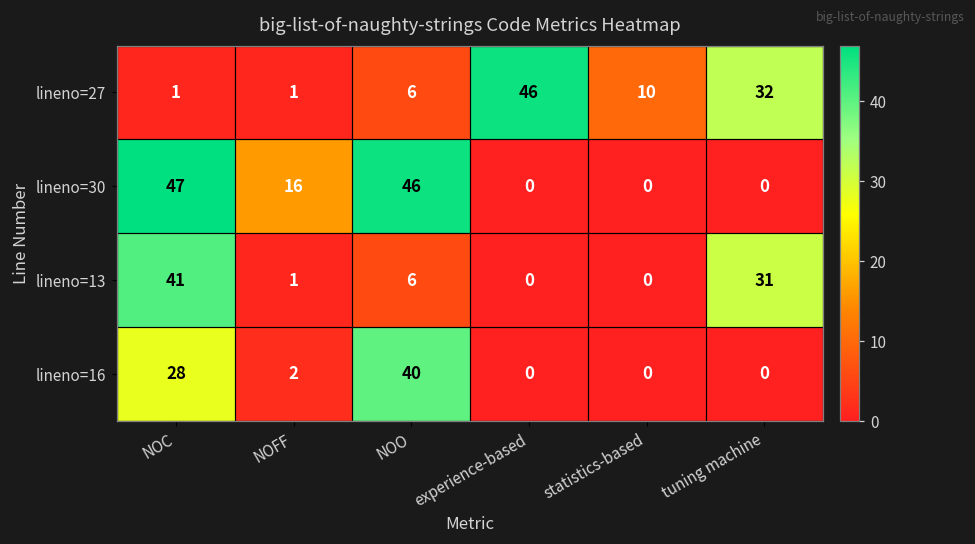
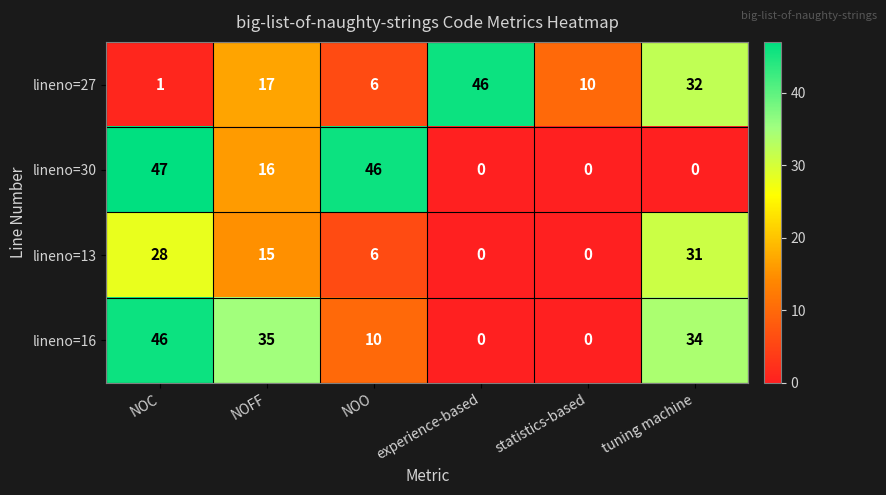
lineno=27, NOFF: 1 -> 17
lineno=13, NOC: 41 -> 28
lineno=13, NOFF: 1 -> 15
lineno=16, NOC: 28 -> 46
lineno=16, NOFF: 2 -> 35
lineno=16, NOO: 40 -> 10
lineno=16, tuning machine: 0 -> 34
